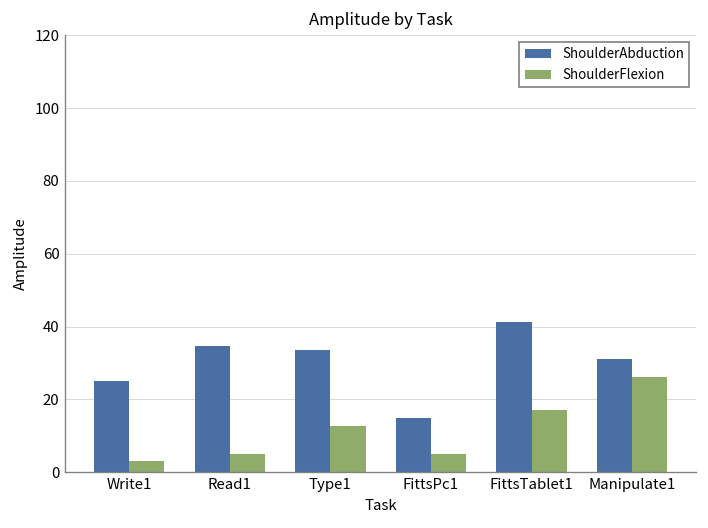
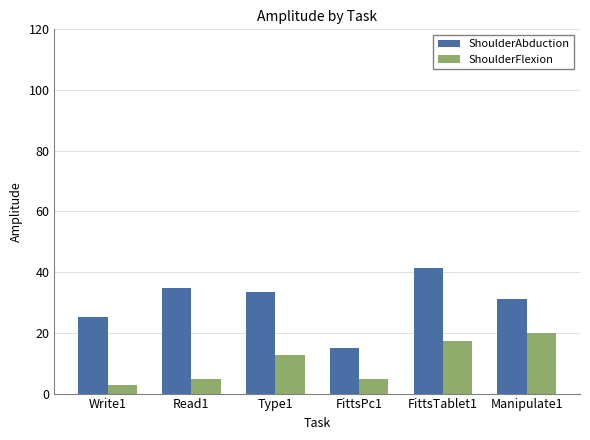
ShoulderFlexion, Manipulate1: 26 -> 20
